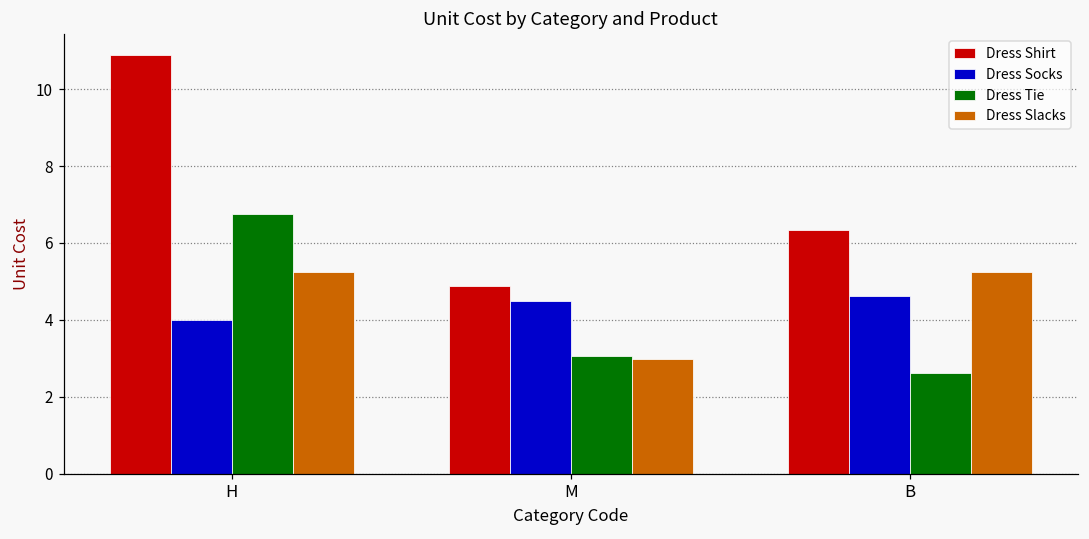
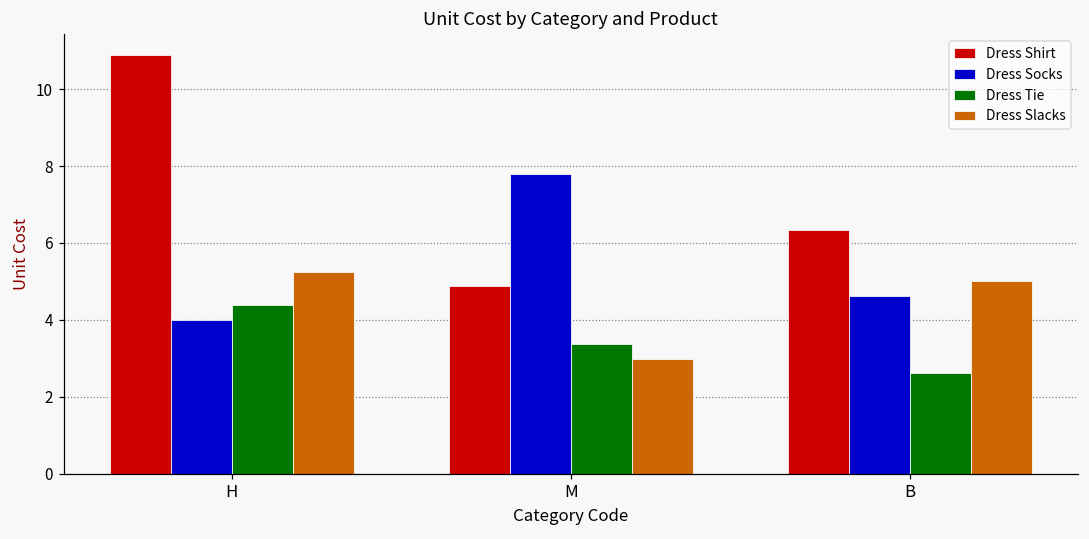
Dress Tie, H: 6.8 -> 4.4
Dress Socks, M: 4.5 -> 7.8
Dress Tie, M: 3.1 -> 3.4
Dress Slacks, B: 5.3 -> 5.0
